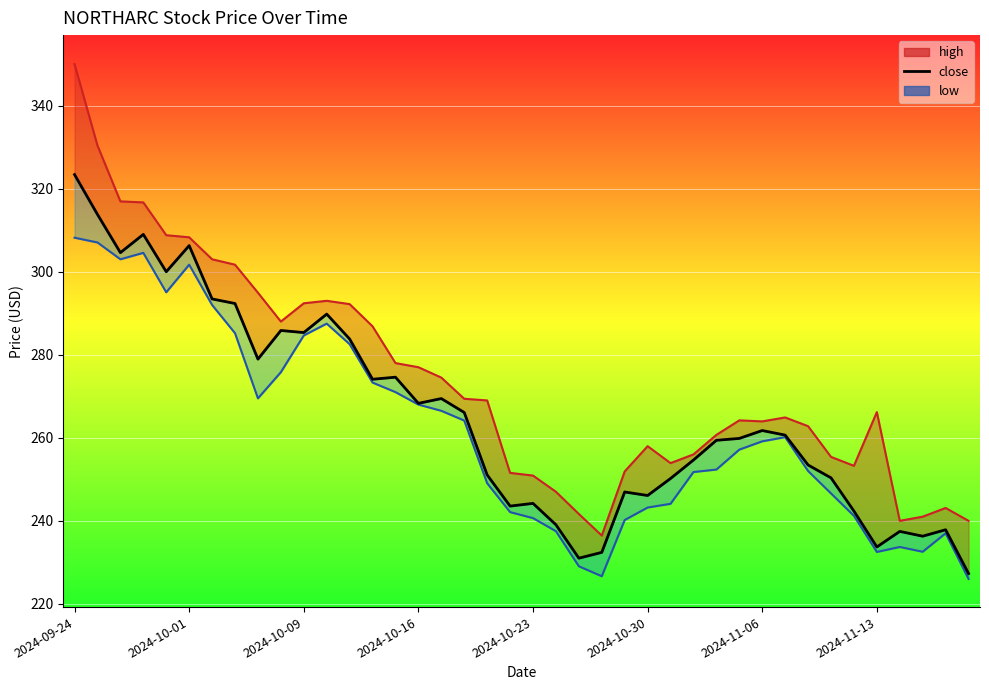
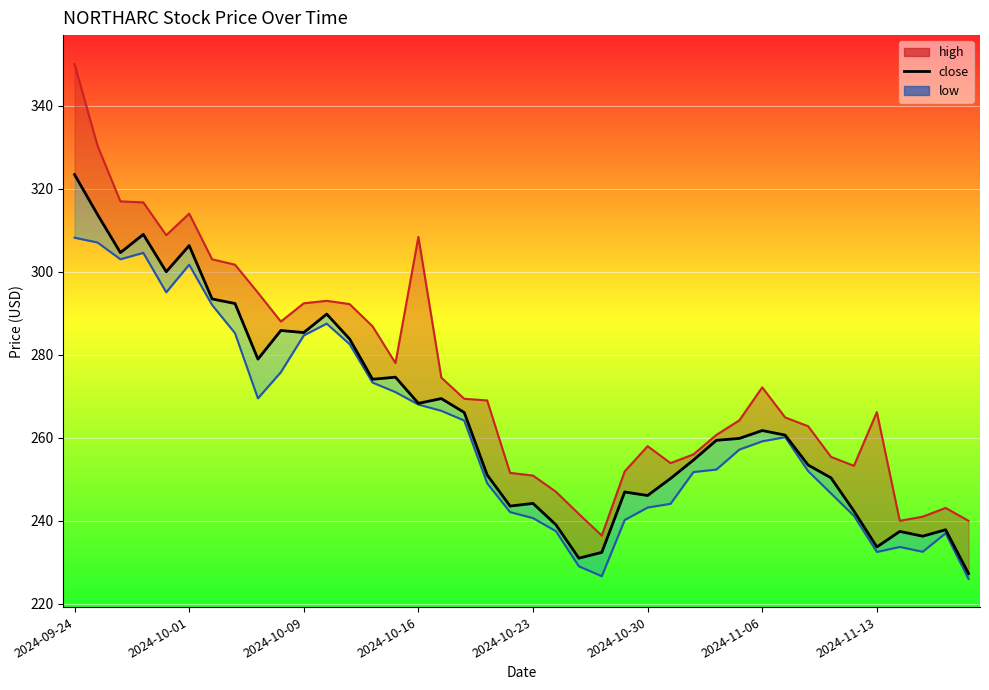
high, 2024-10-01: 308 -> 314
high, 2024-10-16: 277 -> 308
high, 2024-11-06: 264 -> 272
